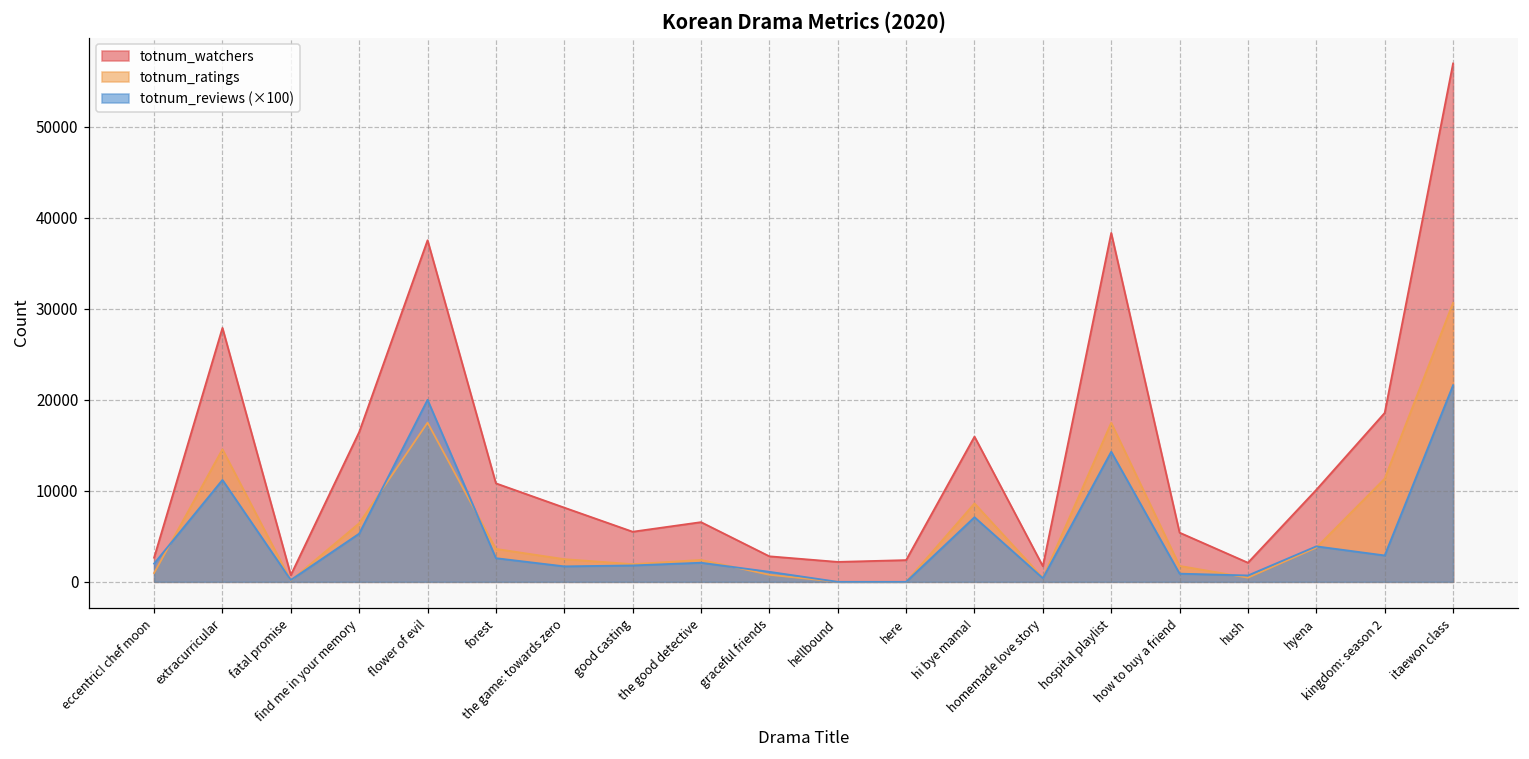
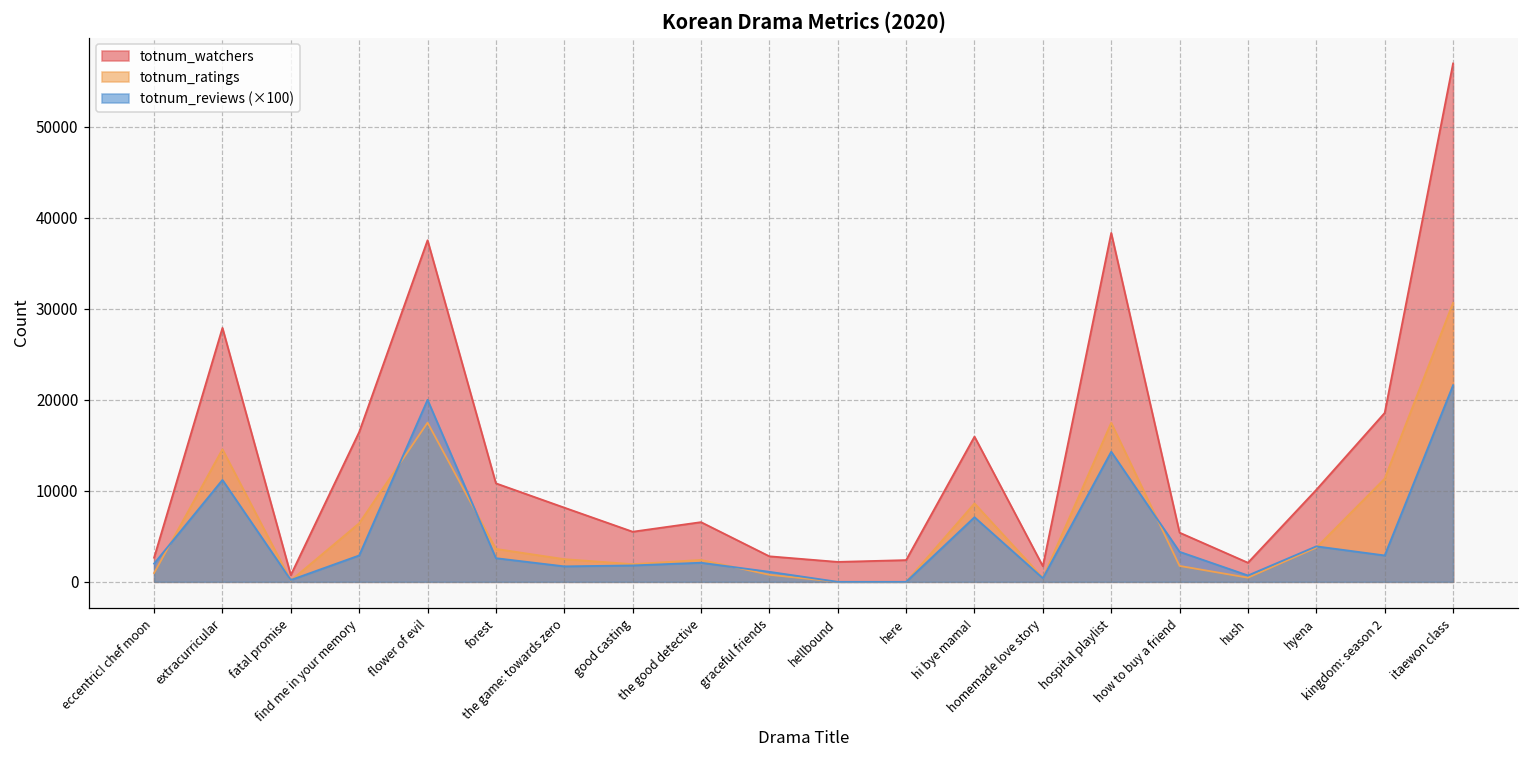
totnum_reviews (×100), find me in your memory: 5000 -> 3000
totnum_reviews (×100), how to buy a friend: 1000 -> 3000
